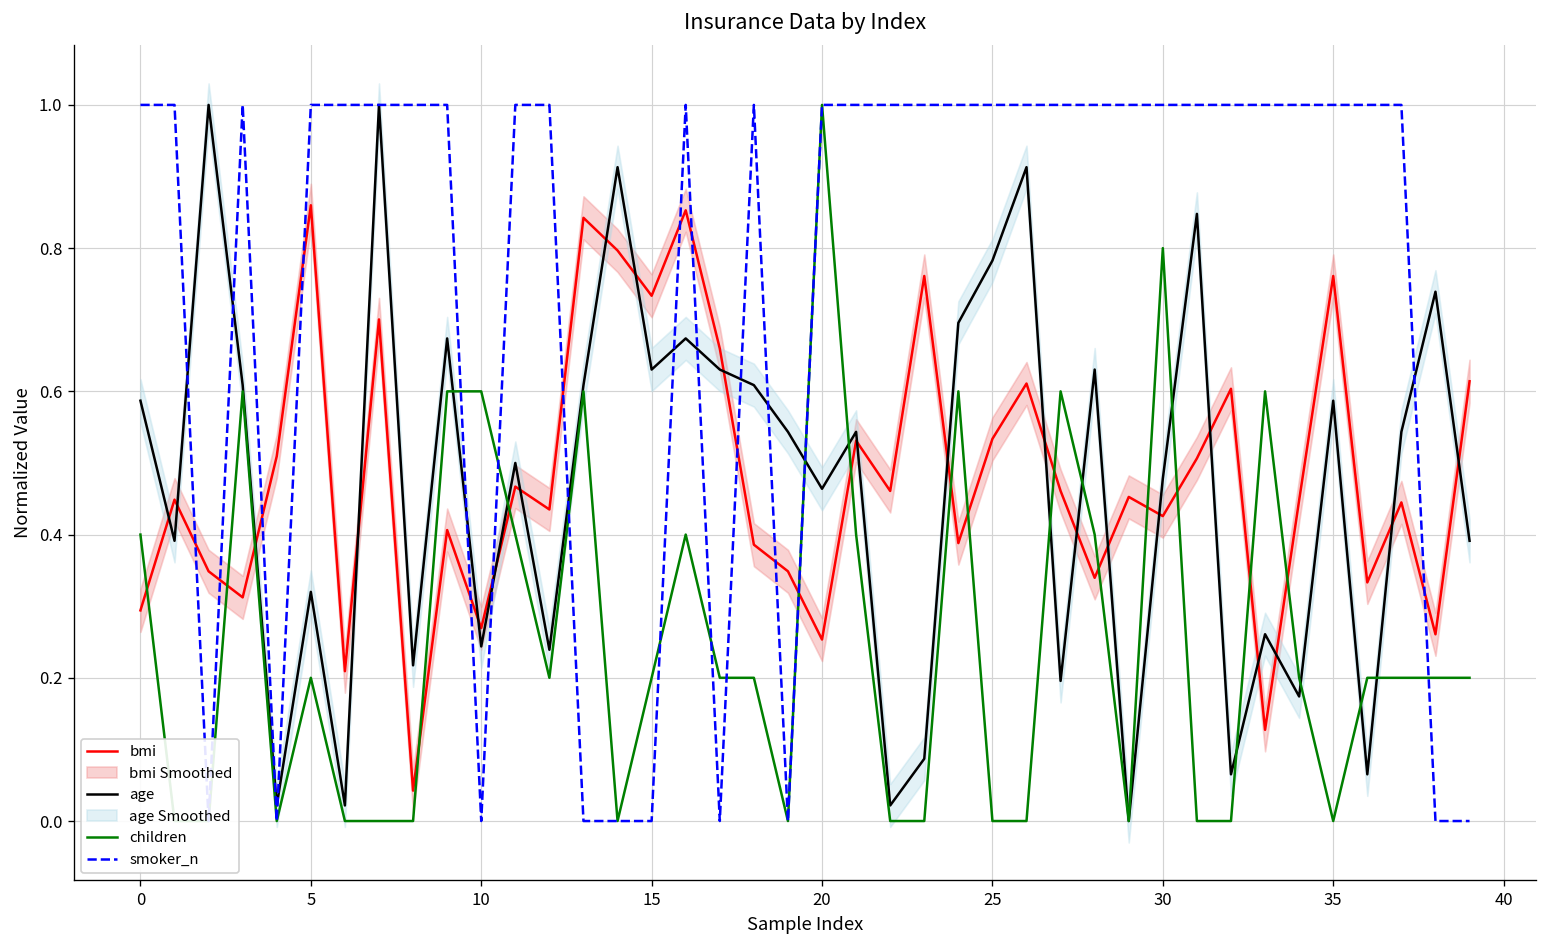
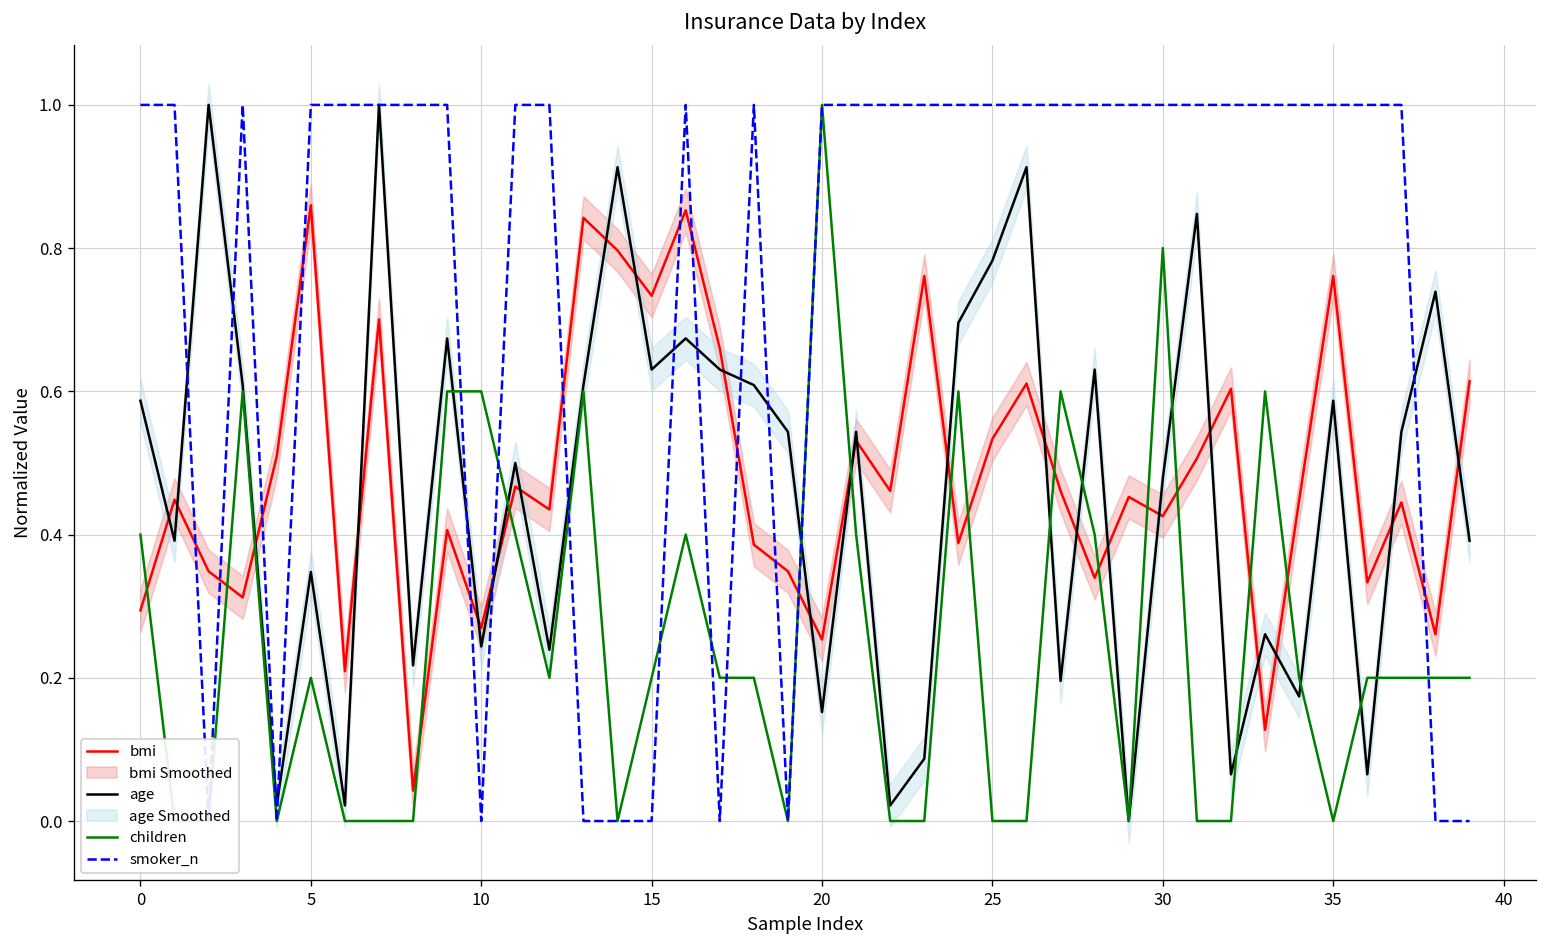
age, 5: 0.32 -> 0.35
age, 20: 0.46 -> 0.15
